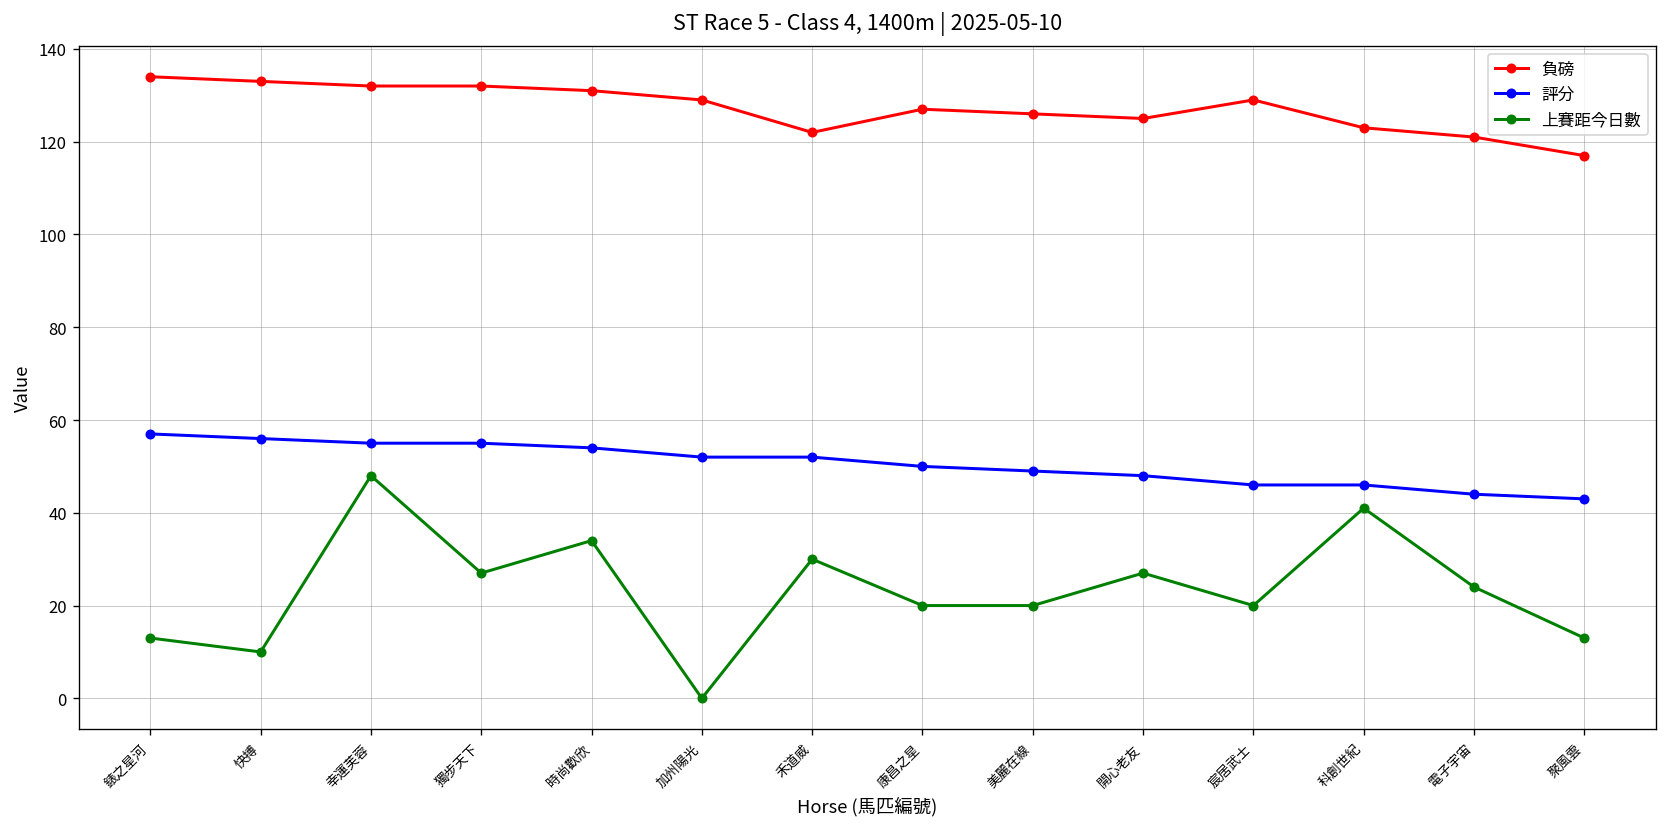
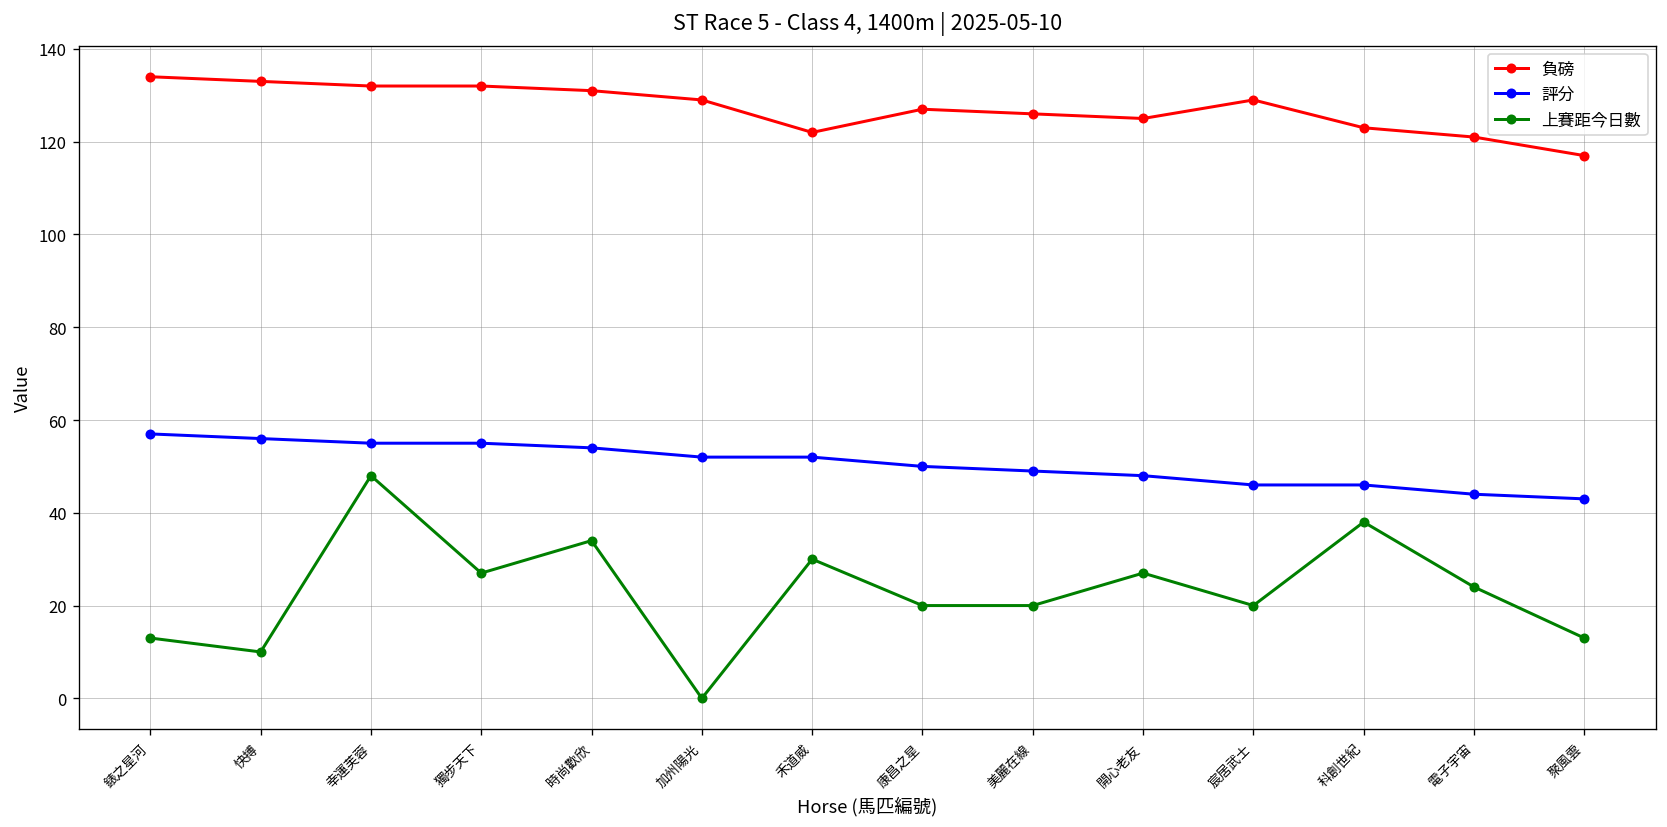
上賽距今日數, 科創世紀: 41 -> 38
